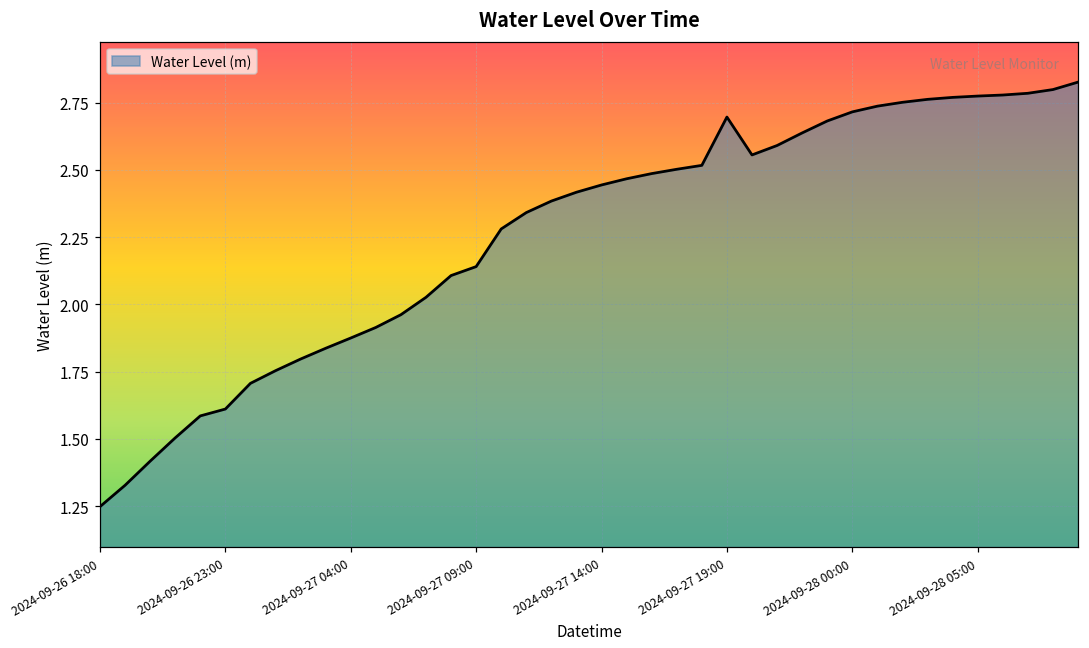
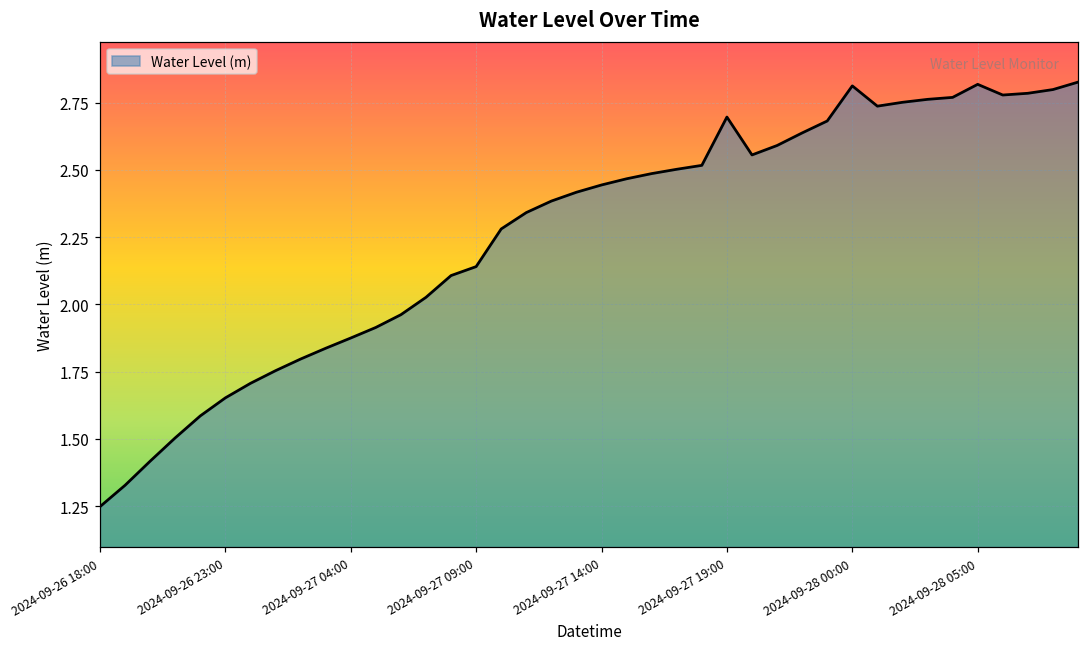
2024-09-26 23:00: 1.61 -> 1.65
2024-09-28 00:00: 2.72 -> 2.81
2024-09-28 05:00: 2.77 -> 2.82
